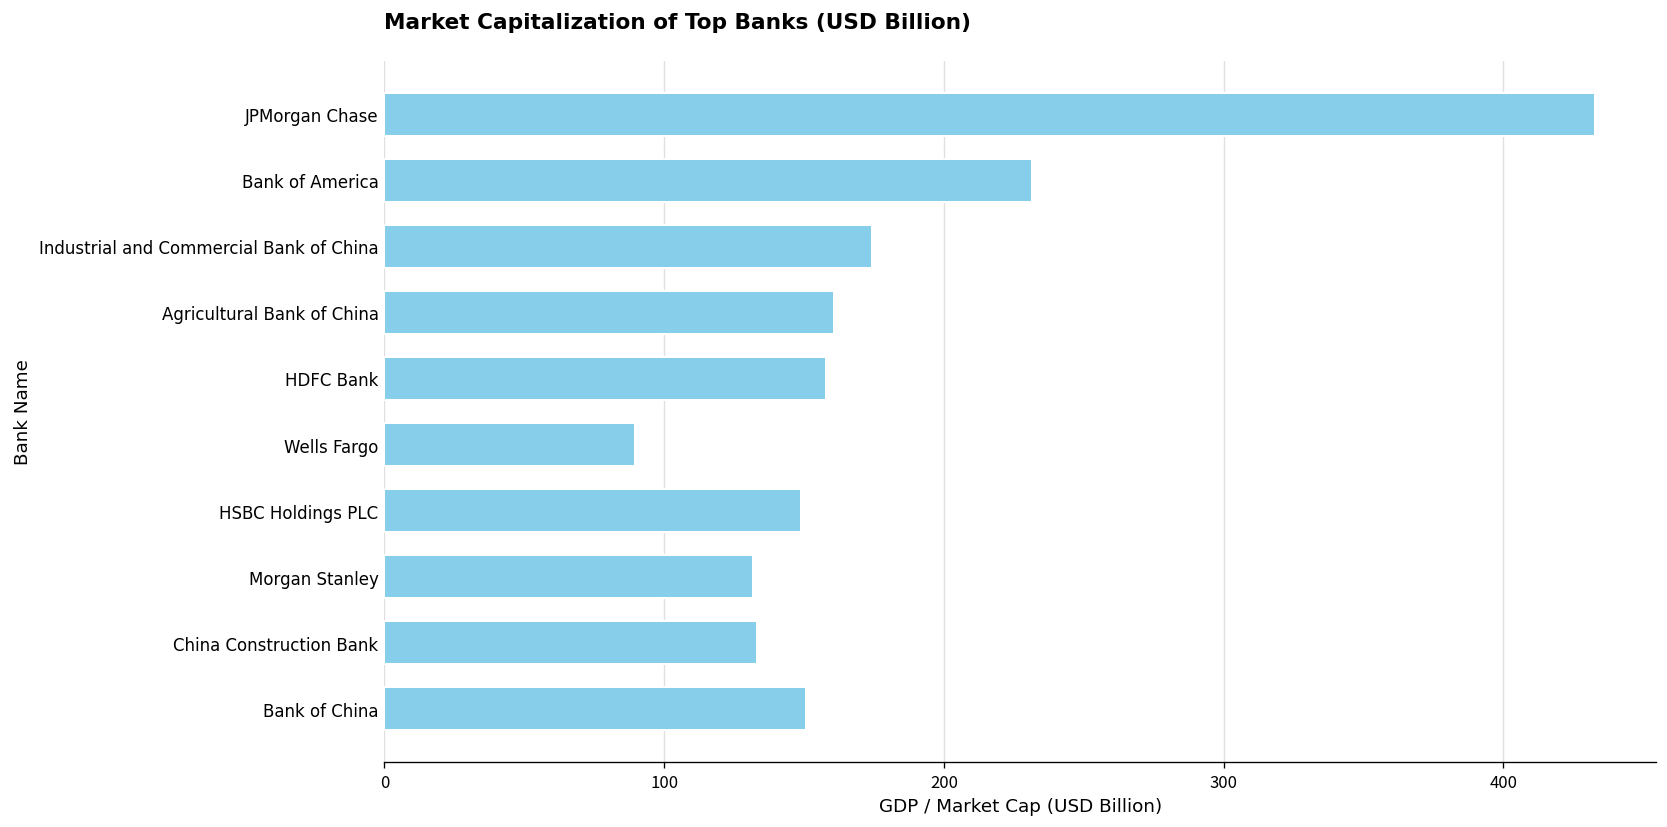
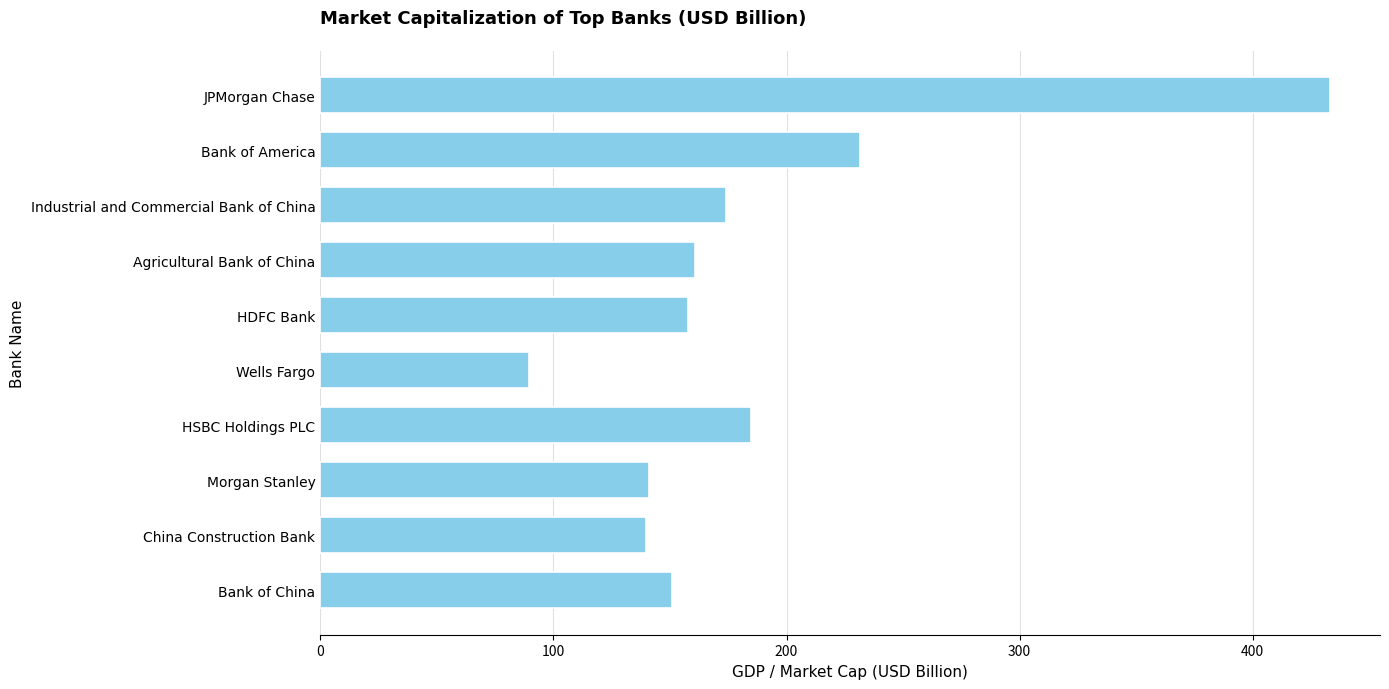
HSBC Holdings PLC: 149 -> 185
Morgan Stanley: 132 -> 141
China Construction Bank: 133 -> 140
